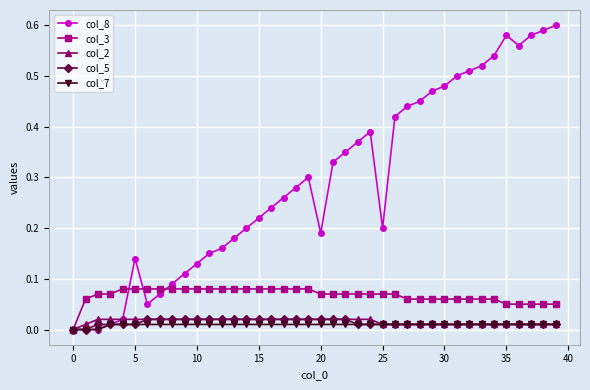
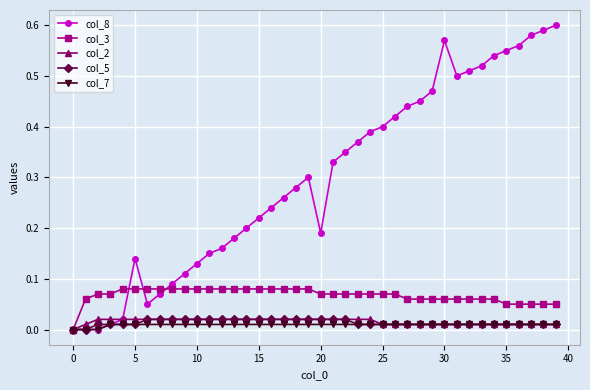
col_8, 25: 0.2 -> 0.4
col_8, 30: 0.48 -> 0.57
col_8, 35: 0.58 -> 0.55
